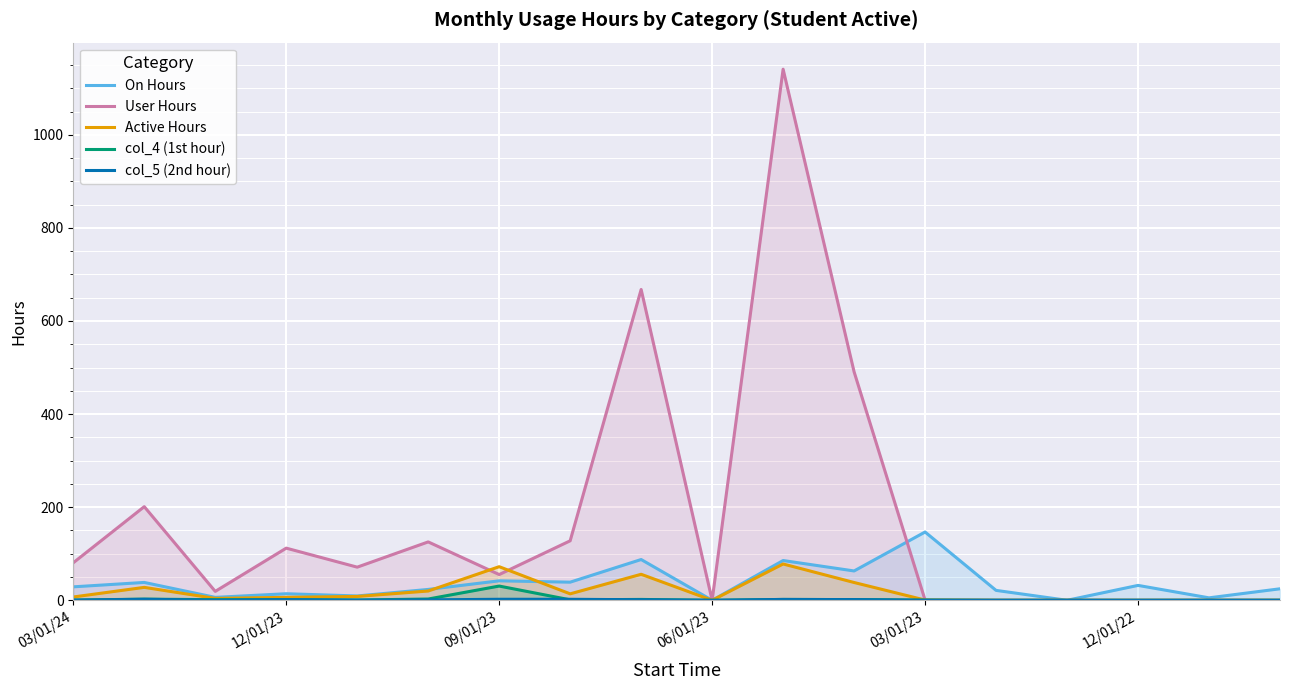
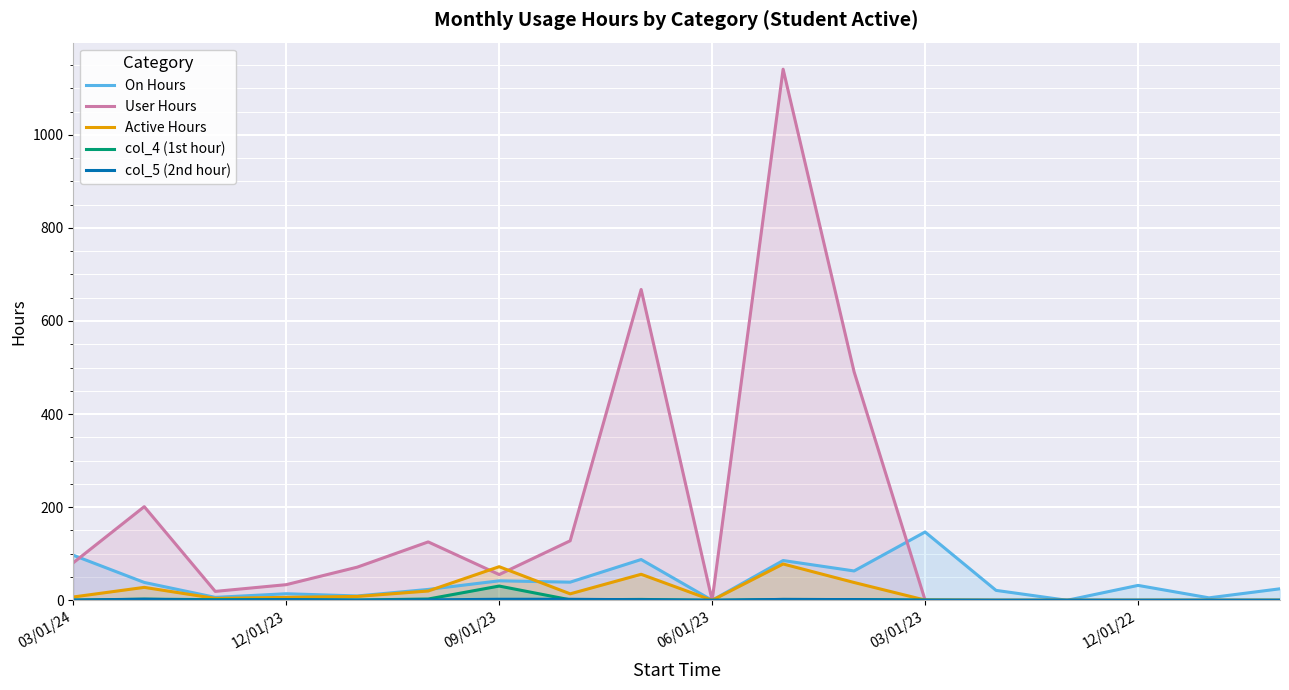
On Hours, 03/01/24: 30 -> 100
User Hours, 12/01/23: 110 -> 30
